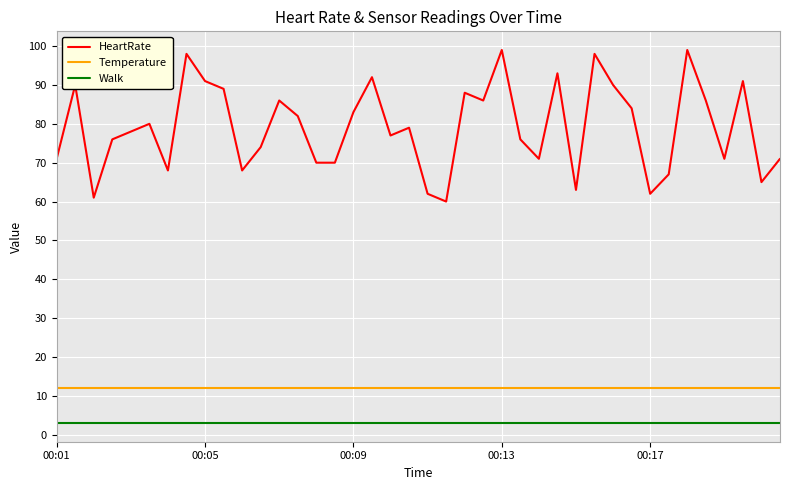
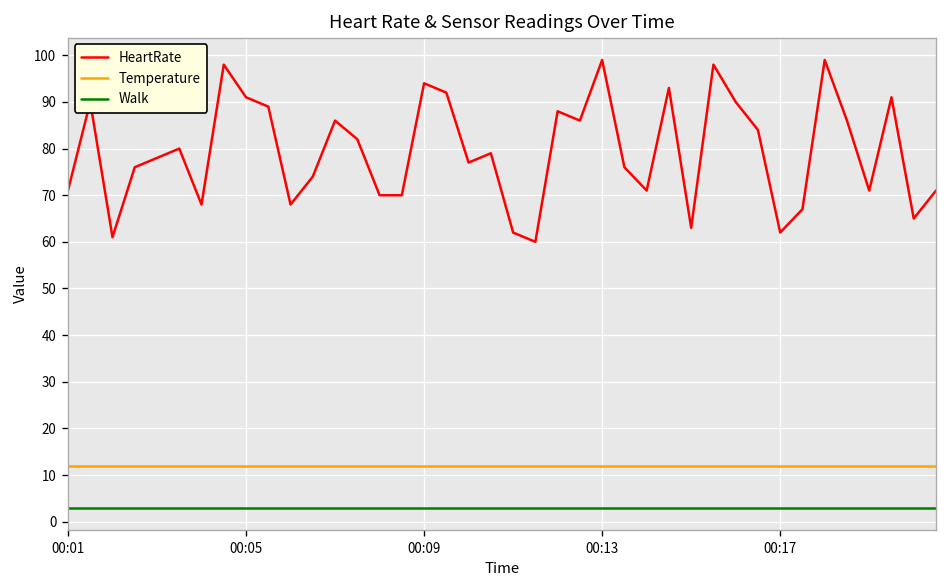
HeartRate, 00:09: 83 -> 94
